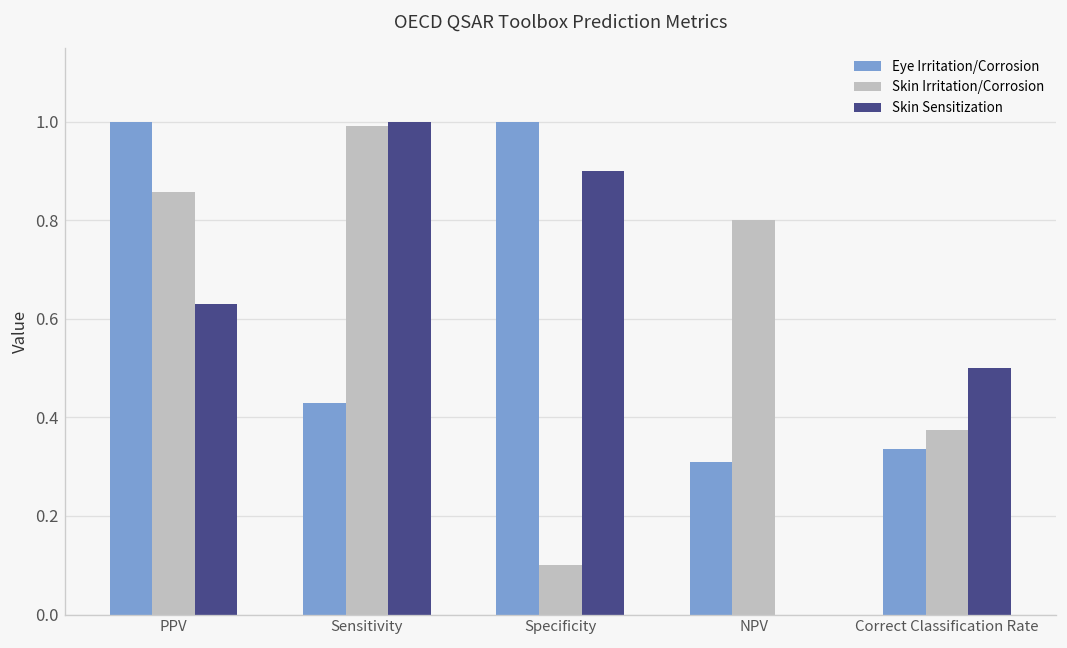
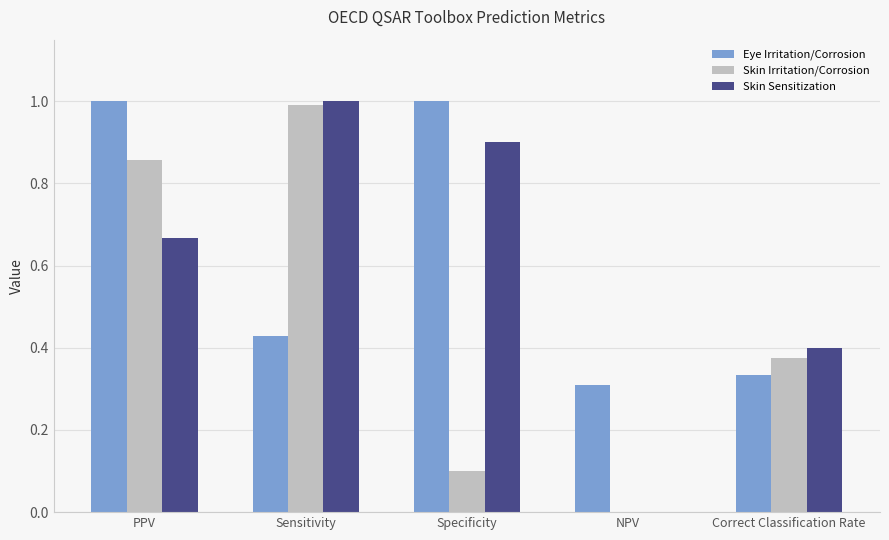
Skin Sensitization, PPV: 0.63 -> 0.67
Skin Irritation/Corrosion, NPV: 0.8 -> 0.0
Skin Sensitization, Correct Classification Rate: 0.5 -> 0.4
